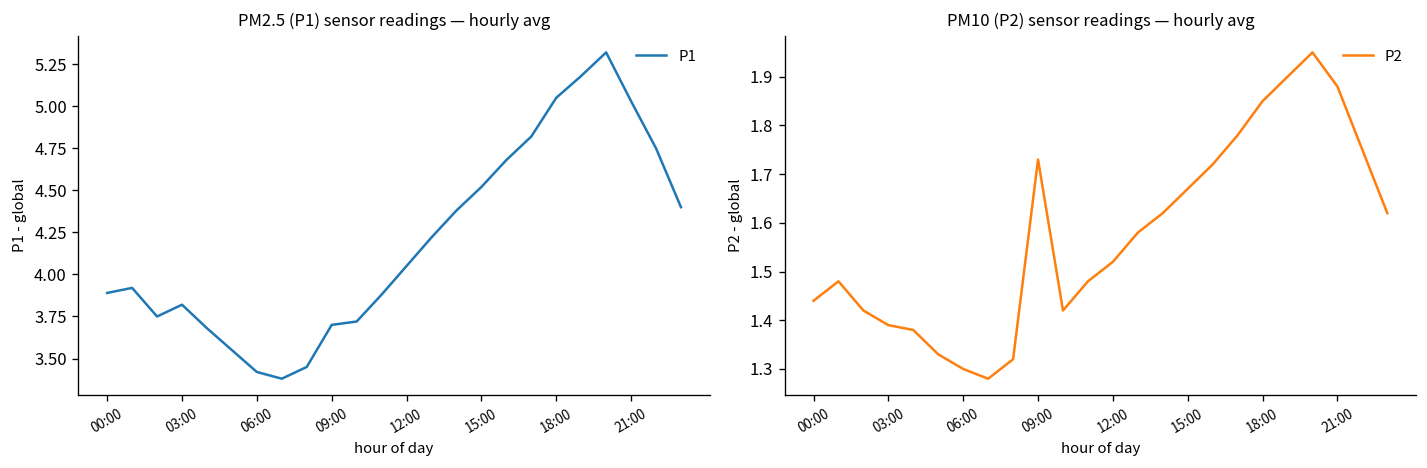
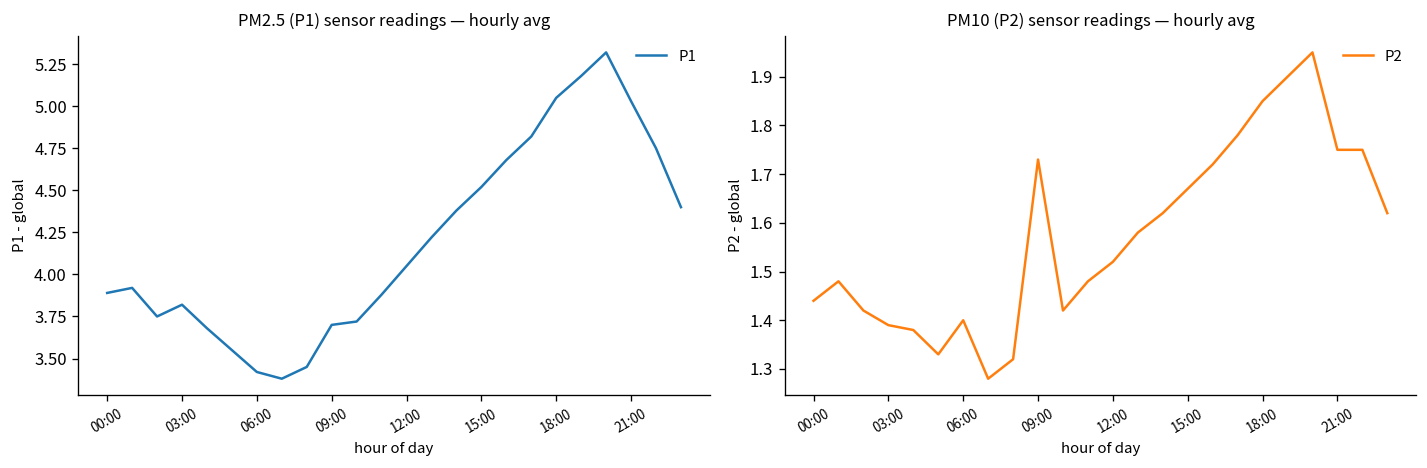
PM10 (P2) sensor readings — hourly avg, 06:00: 1.3 -> 1.4
PM10 (P2) sensor readings — hourly avg, 21:00: 1.88 -> 1.75
